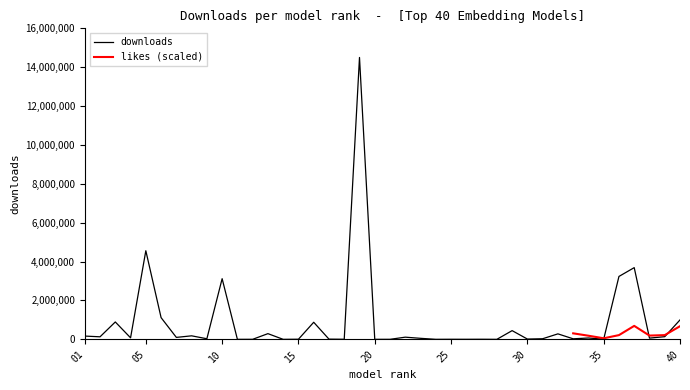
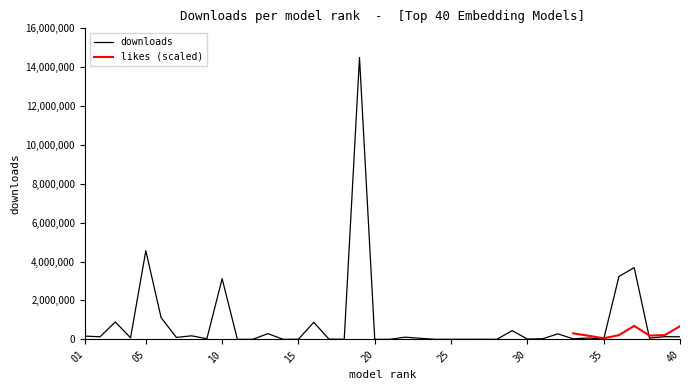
downloads, 40: 1,000,000 -> 100,000
